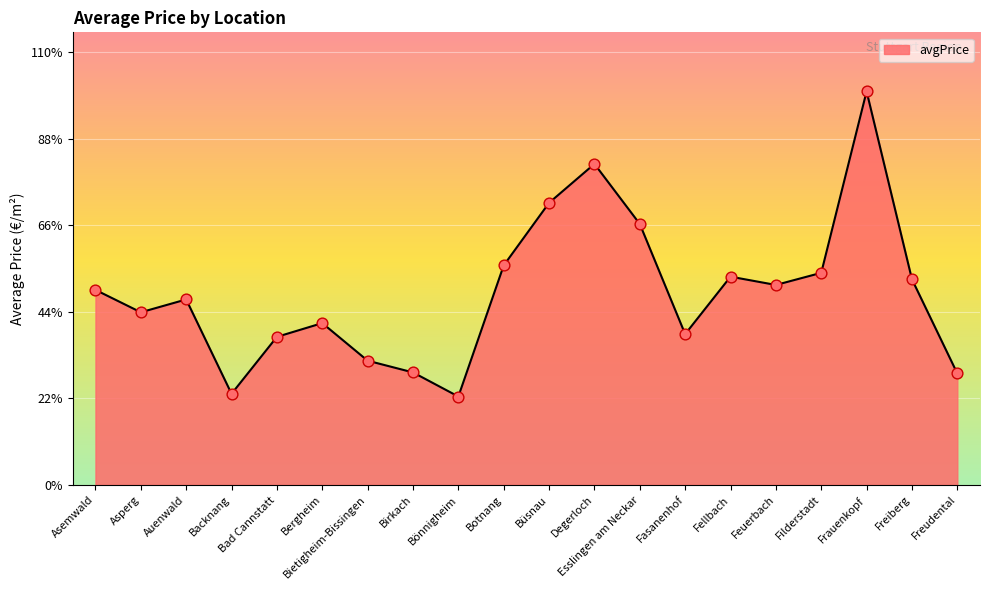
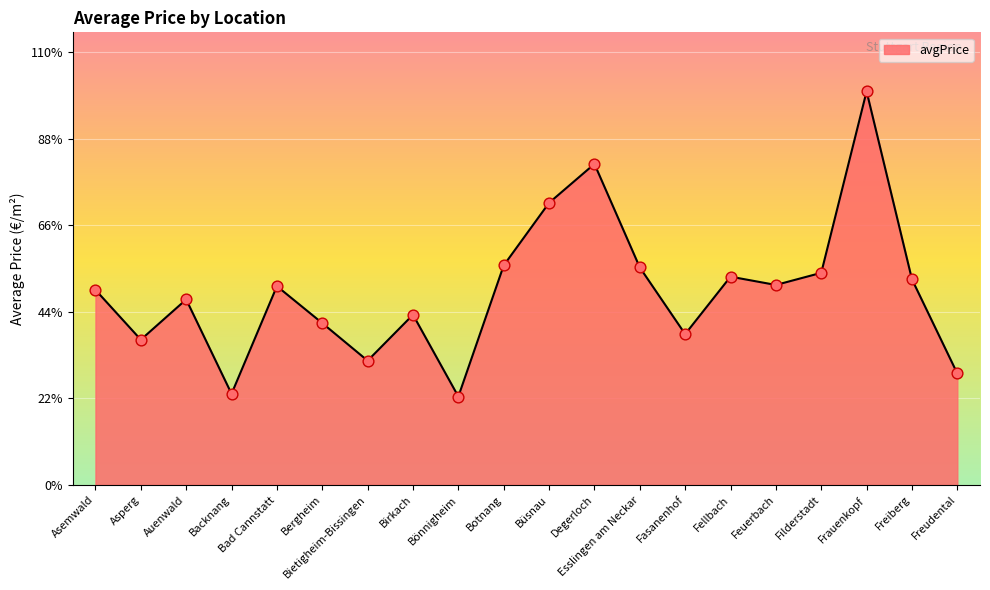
Asperg: 44% -> 37%
Bad Cannstatt: 38% -> 50%
Birkach: 29% -> 43%
Esslingen am Neckar: 66% -> 55%
